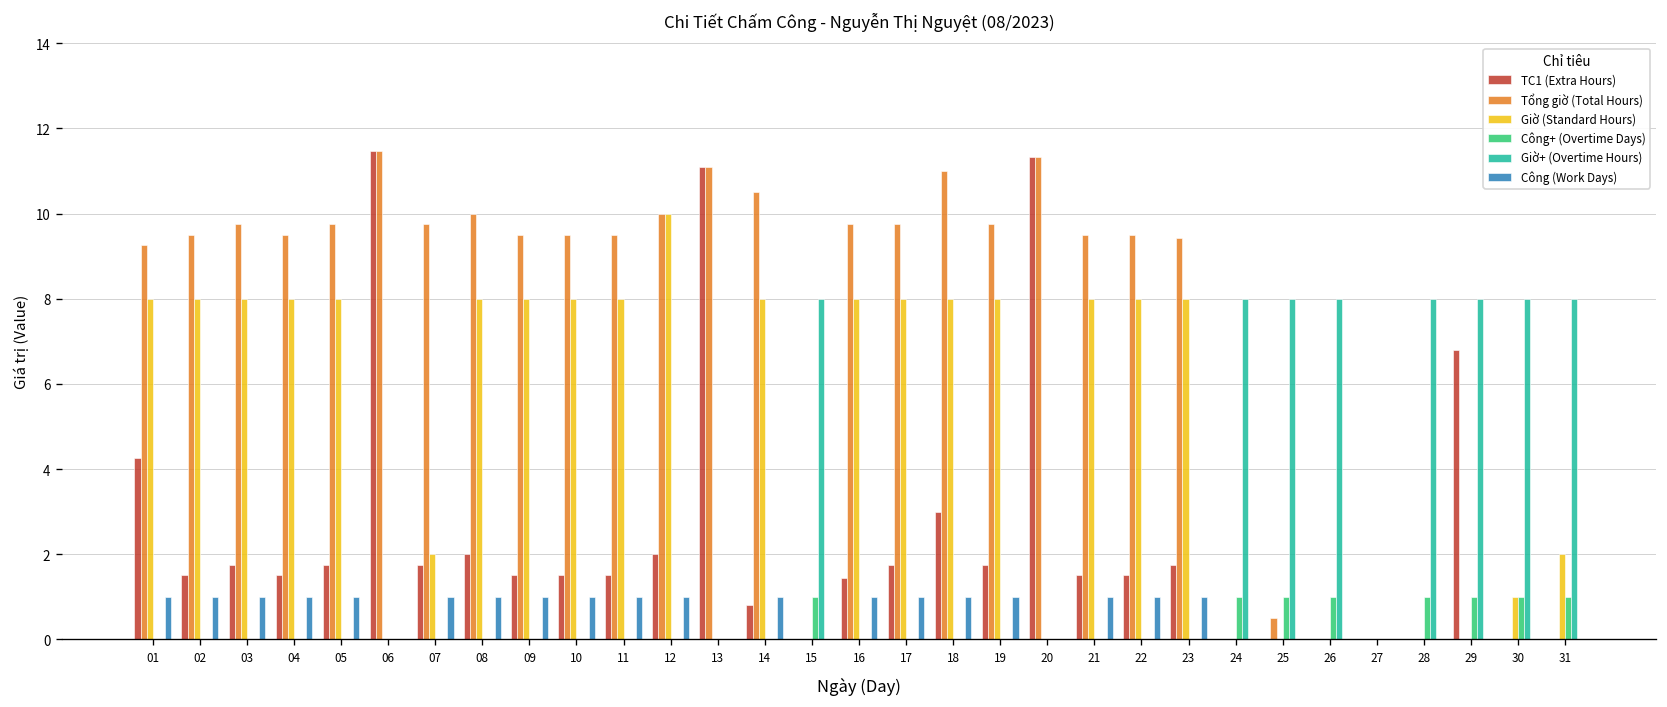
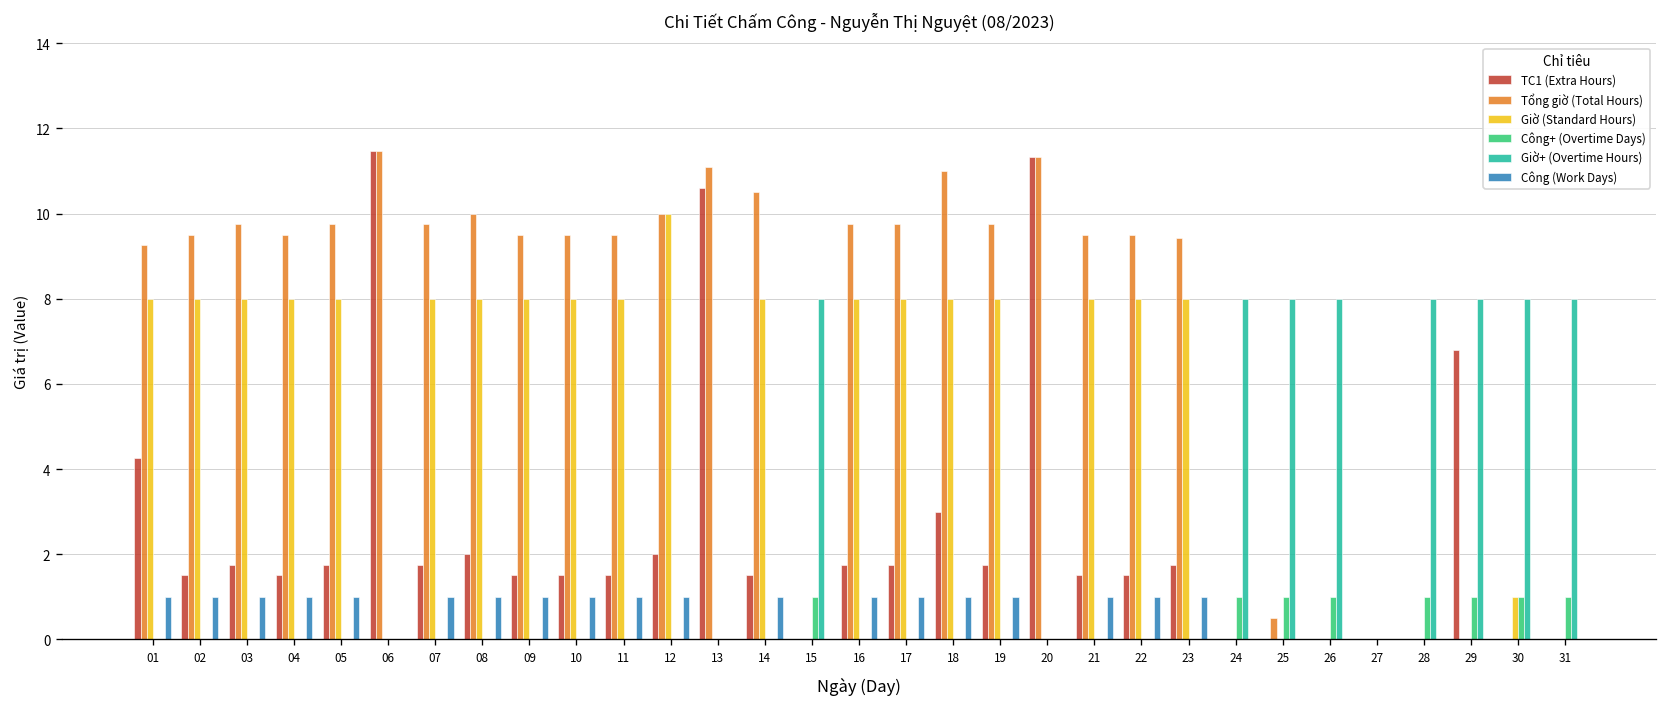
Giờ (Standard Hours), 07: 2 -> 8
TC1 (Extra Hours), 13: 11.1 -> 10.6
TC1 (Extra Hours), 14: 0.8 -> 1.5
TC1 (Extra Hours), 16: 1.4 -> 1.8
Giờ (Standard Hours), 31: 2 -> 0
